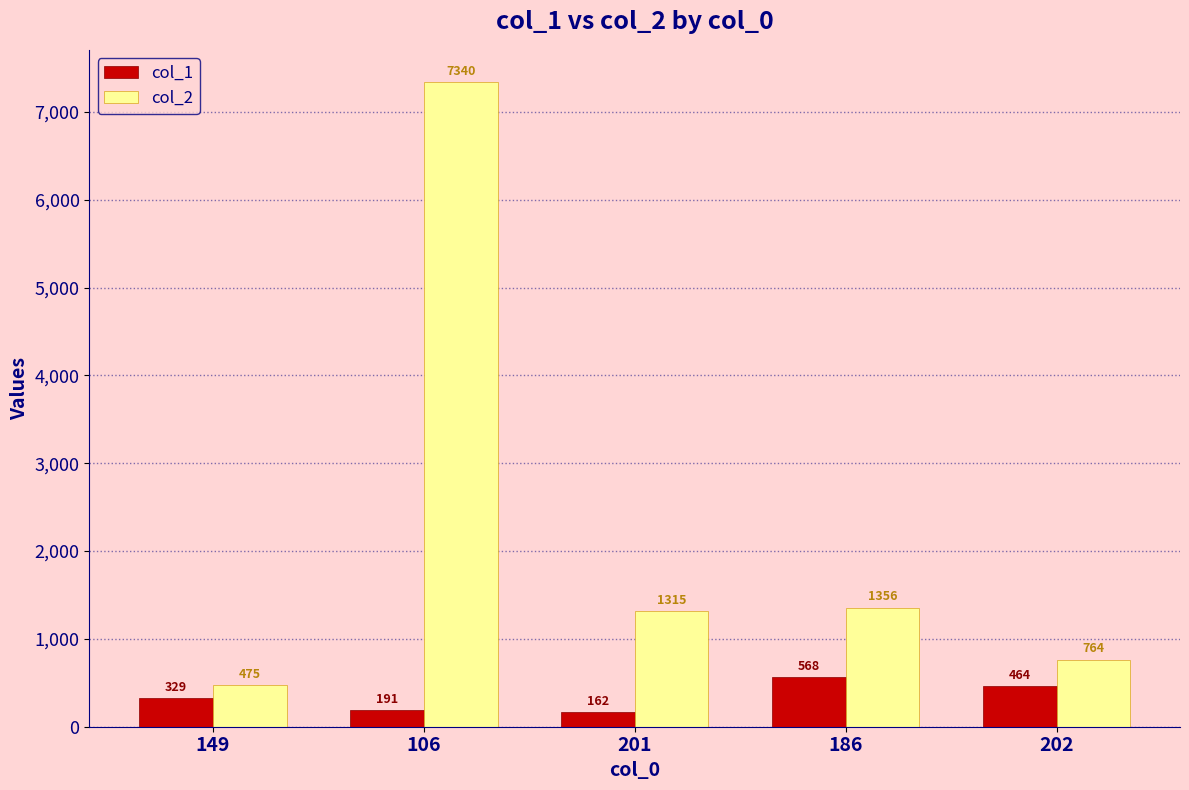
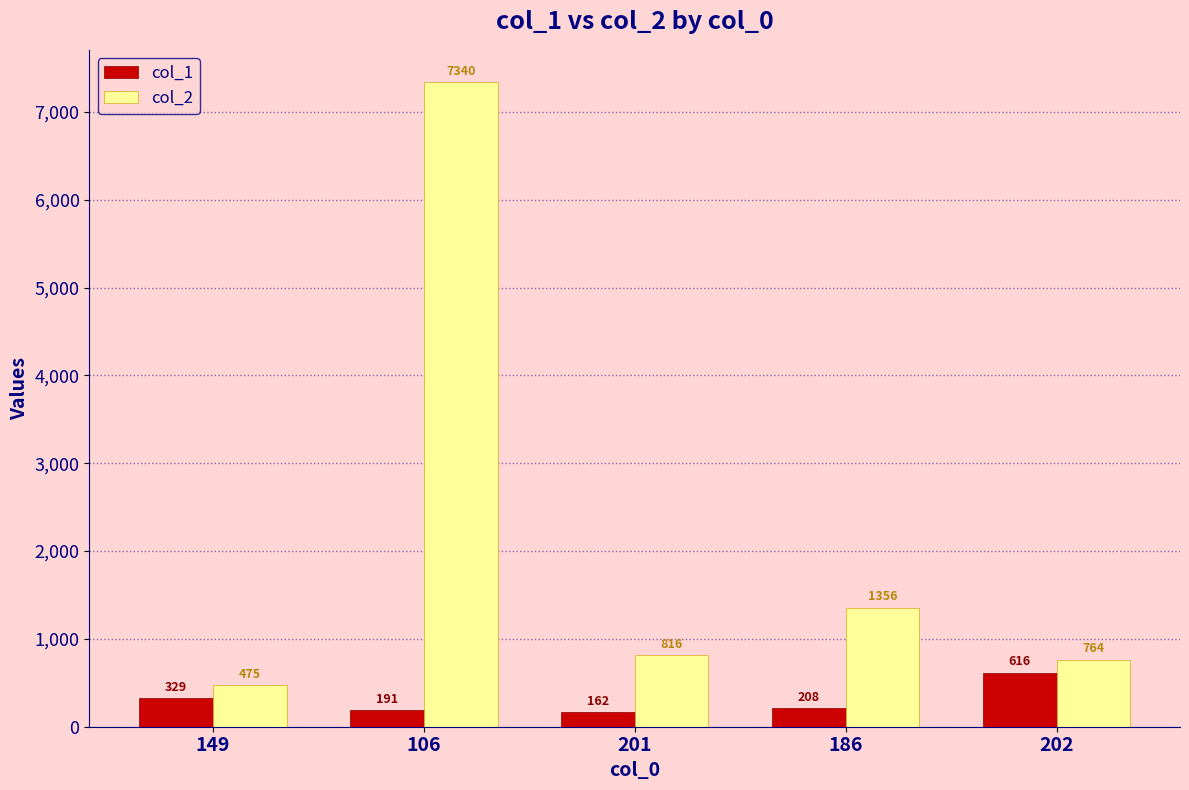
col_2, 201: 1315 -> 816
col_1, 186: 568 -> 208
col_1, 202: 464 -> 616
